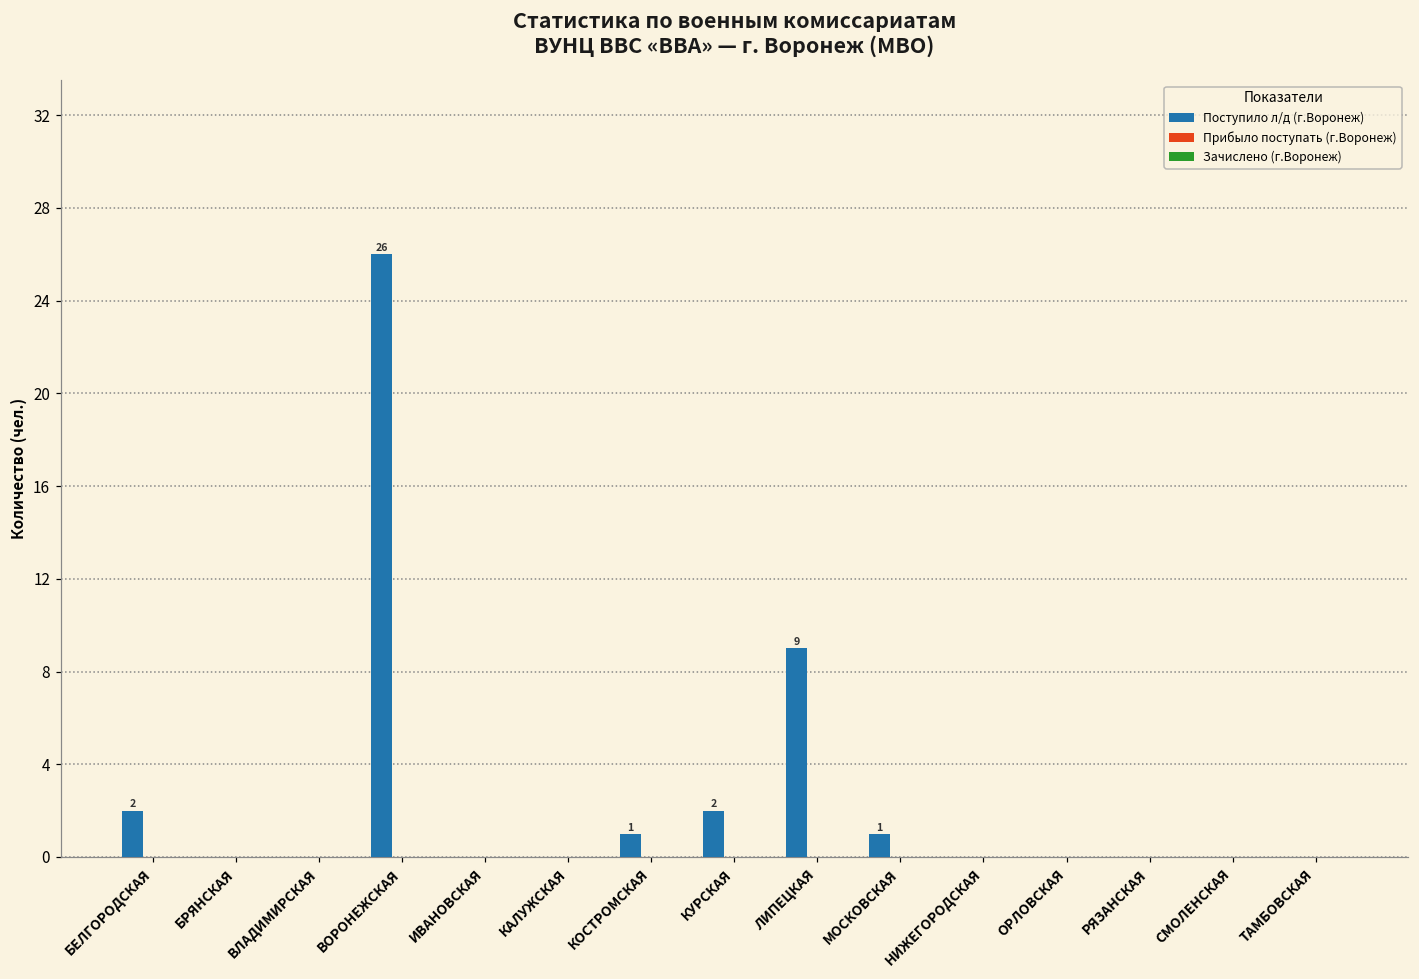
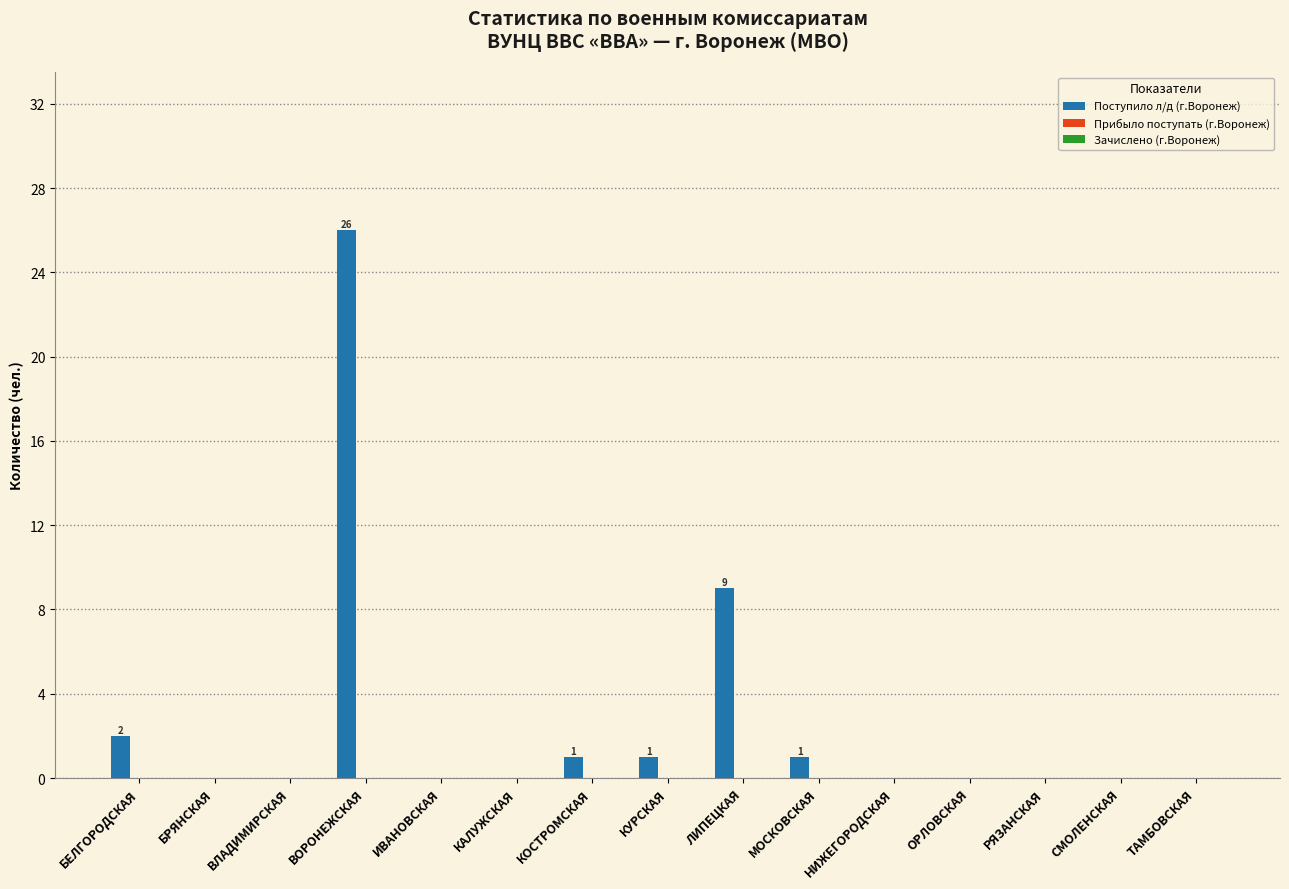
Поступило л/д (г.Воронеж), КУРСКАЯ: 2 -> 1
